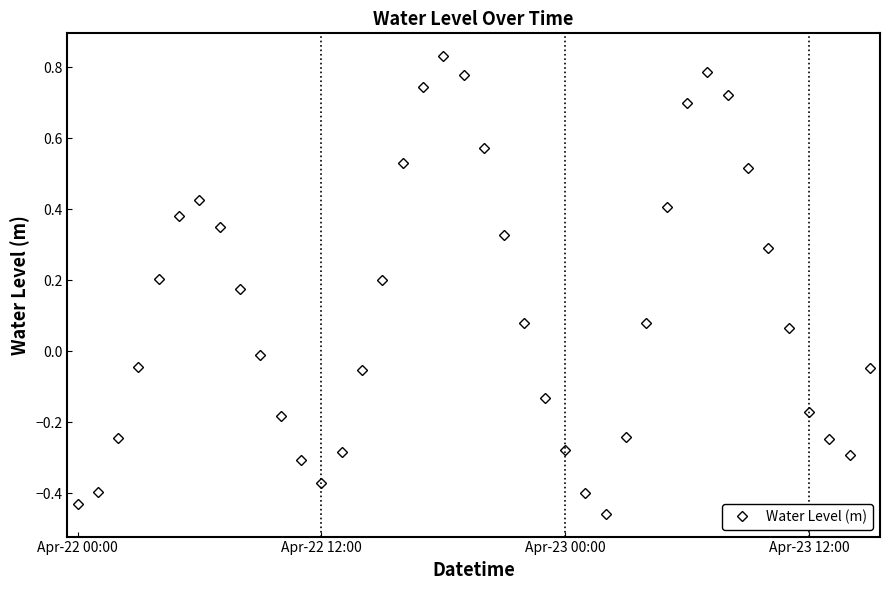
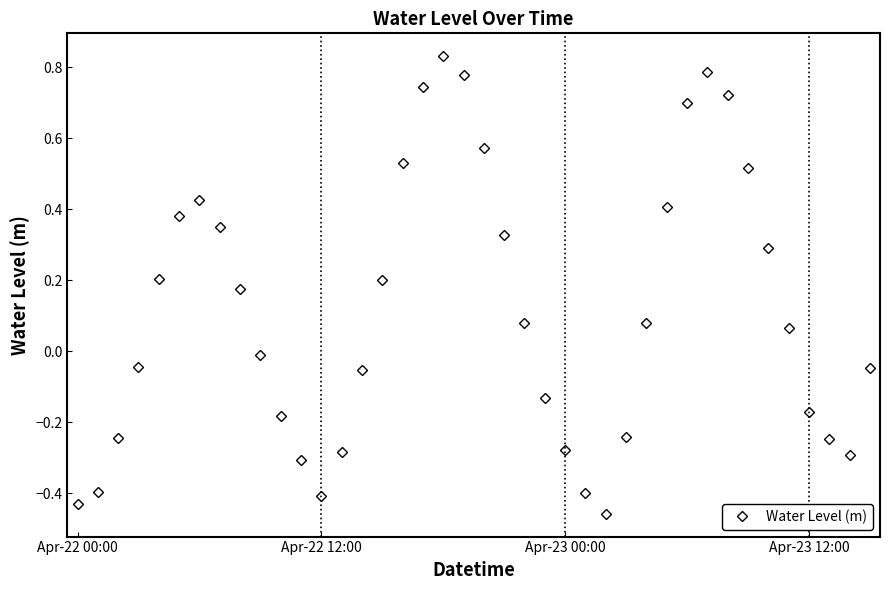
Apr-22 12:00: -0.37 -> -0.41
